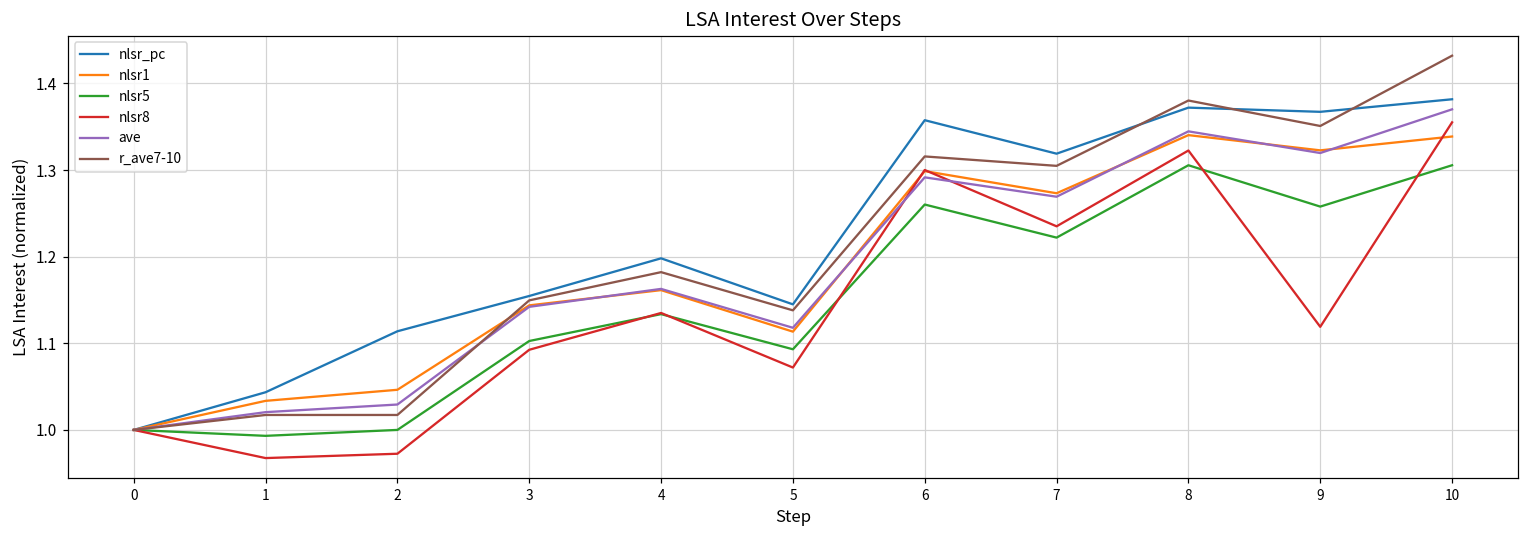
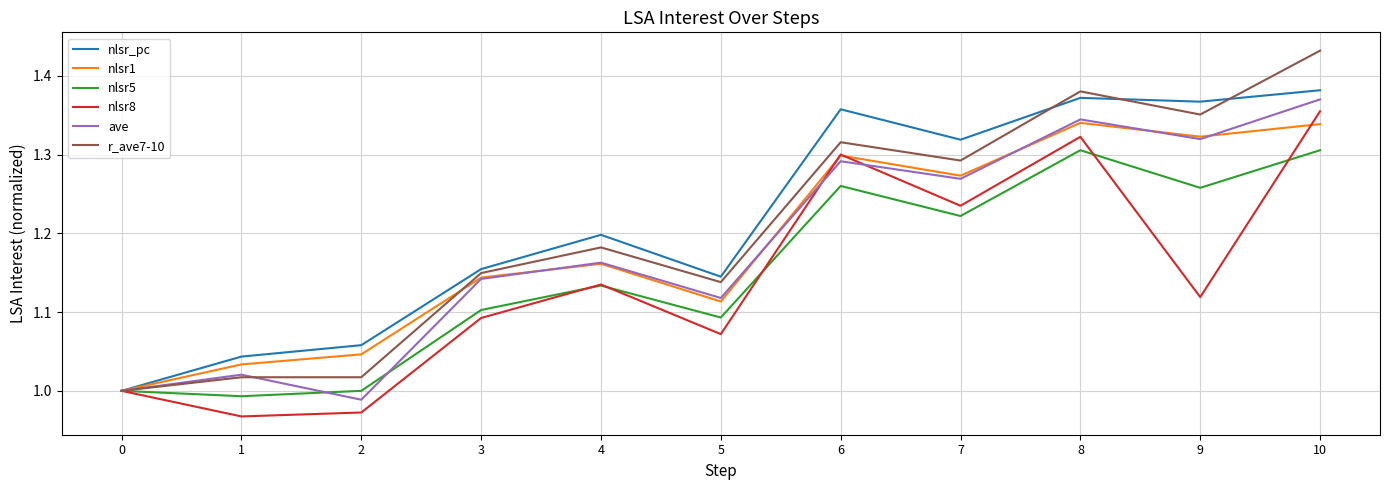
nlsr_pc, 2: 1.11 -> 1.06
ave, 2: 1.03 -> 0.99
r_ave7-10, 7: 1.30 -> 1.29
